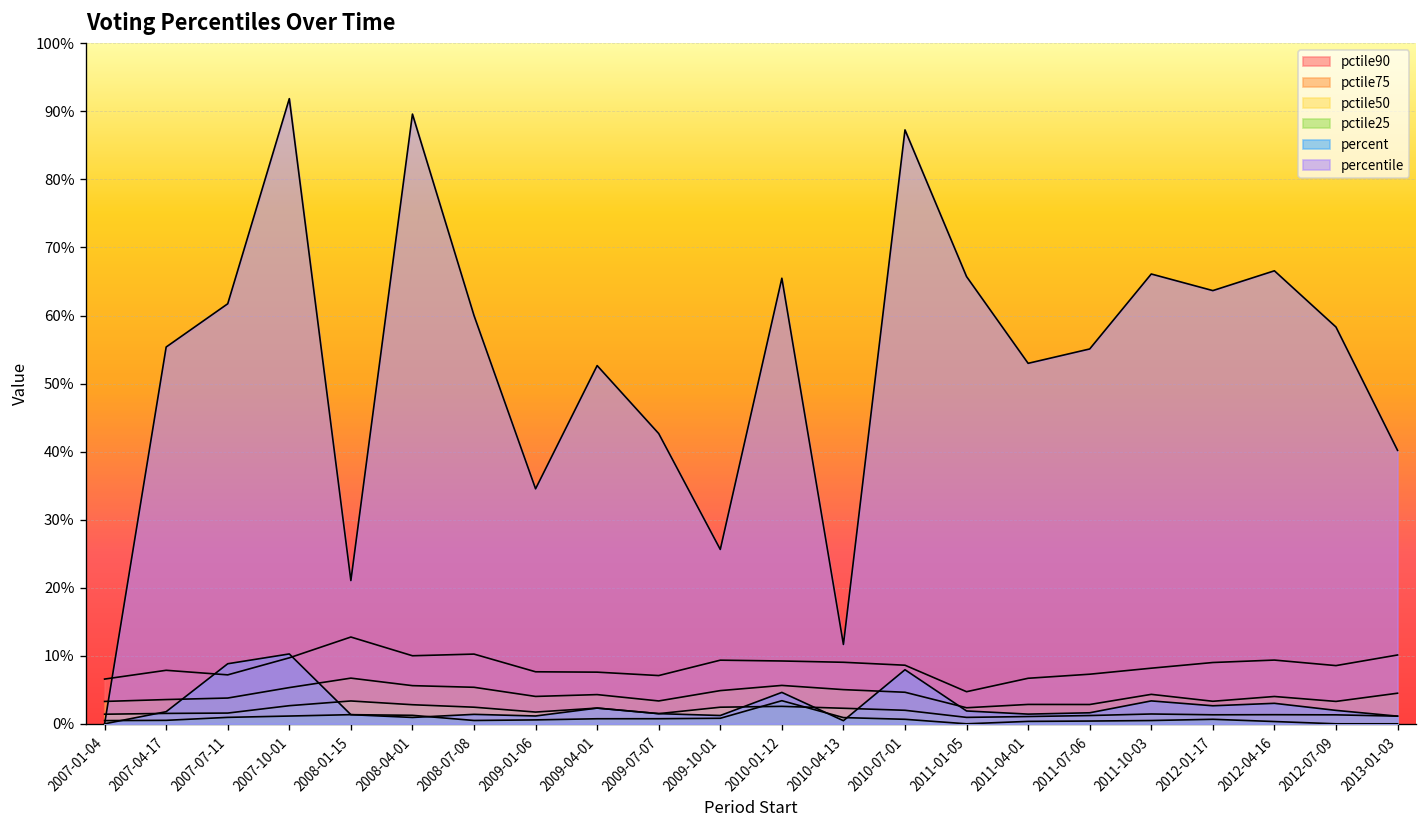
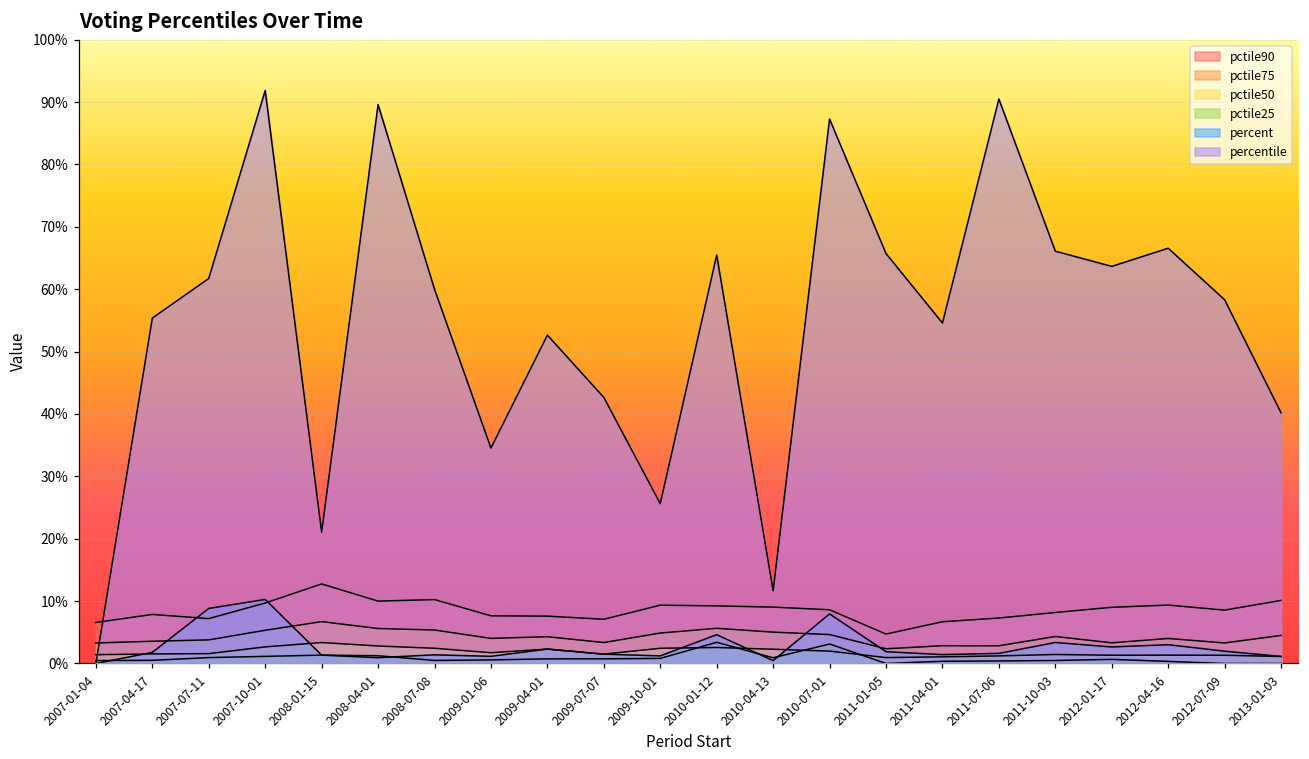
pctile25, 2010-07-01: 1% -> 3%
percentile, 2011-04-01: 53% -> 55%
percentile, 2011-07-06: 55% -> 90%
